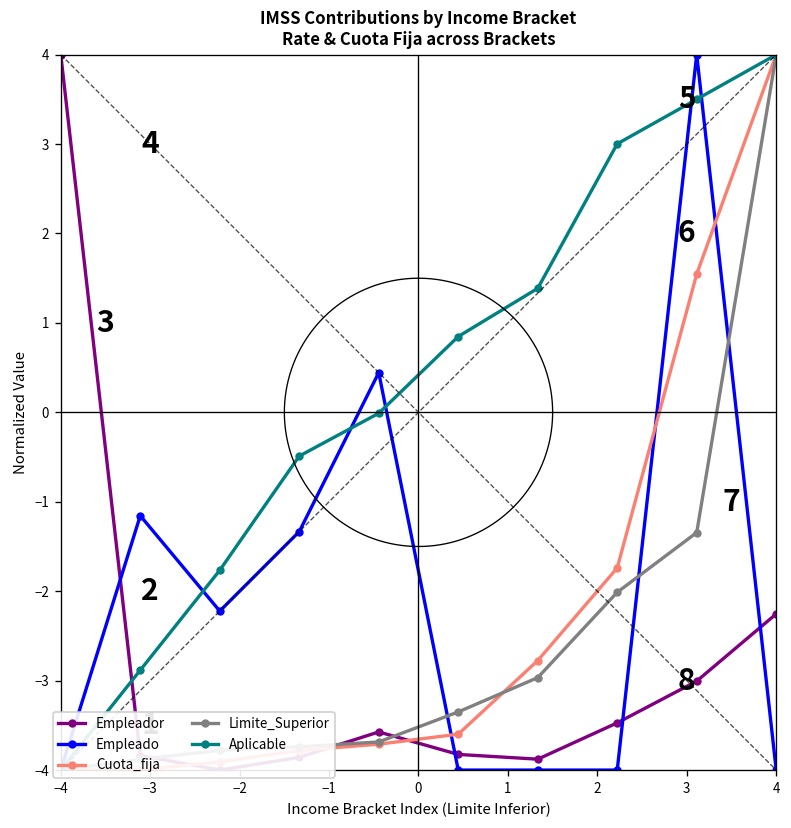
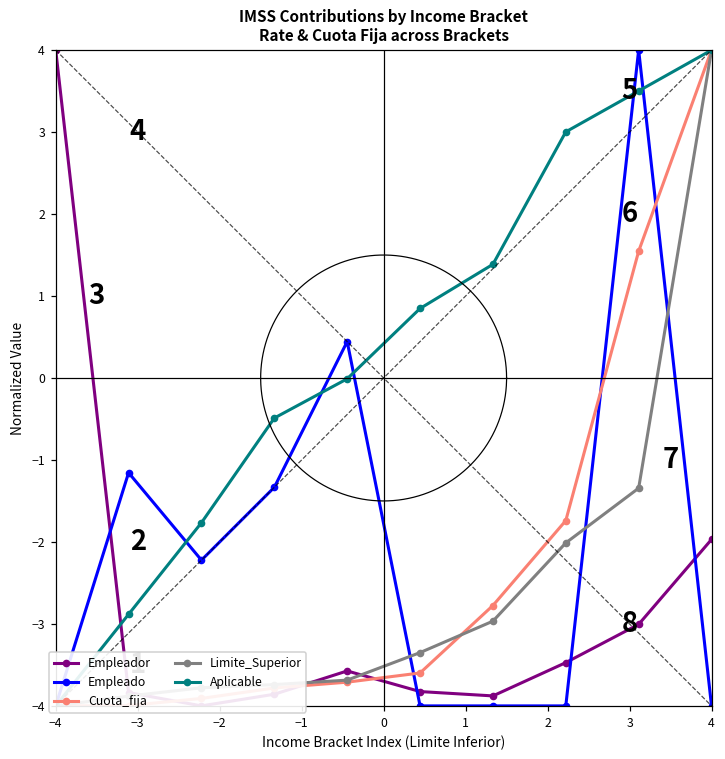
Empleador, 4: -2.3 -> -2.0
